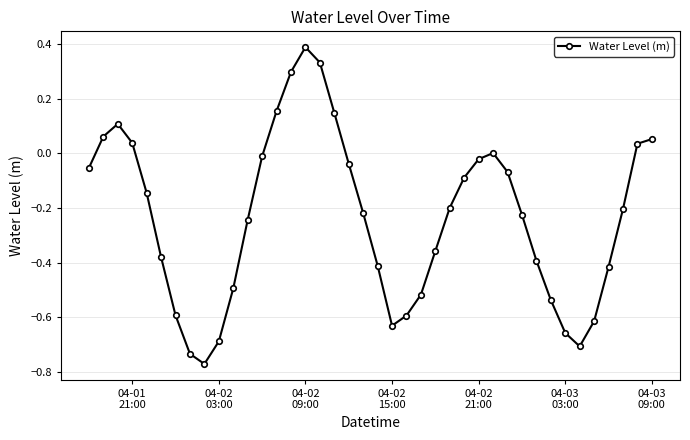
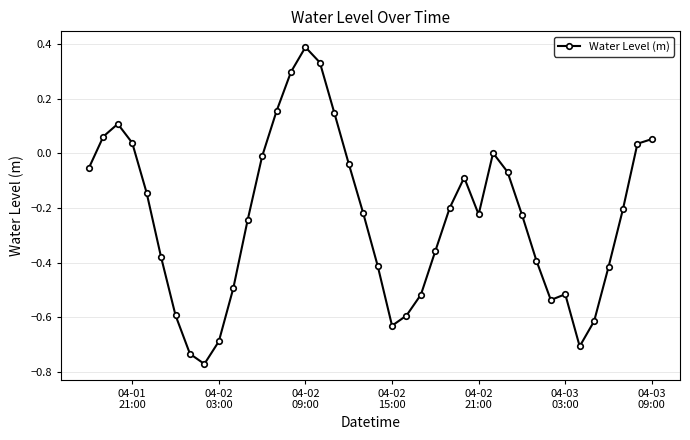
04-02 21:00: -0.02 -> -0.22
04-03 03:00: -0.66 -> -0.52
